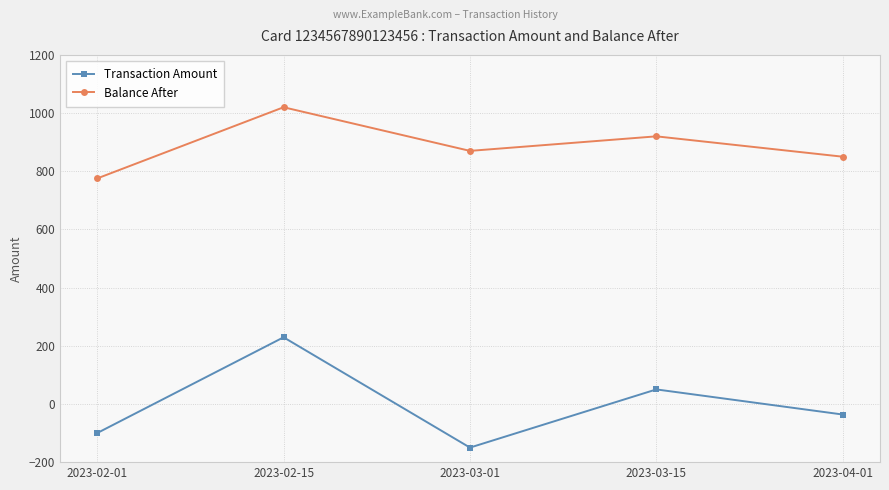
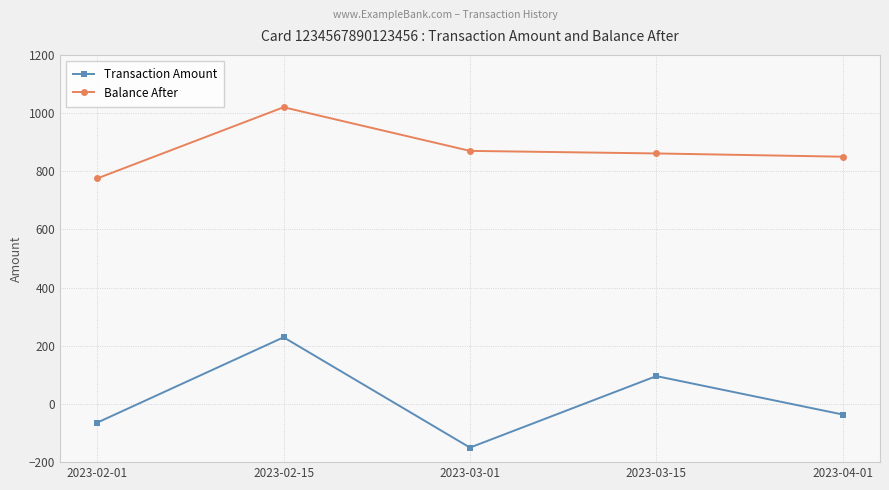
Transaction Amount, 2023-02-01: -100 -> -60
Transaction Amount, 2023-03-15: 50 -> 100
Balance After, 2023-03-15: 920 -> 860
